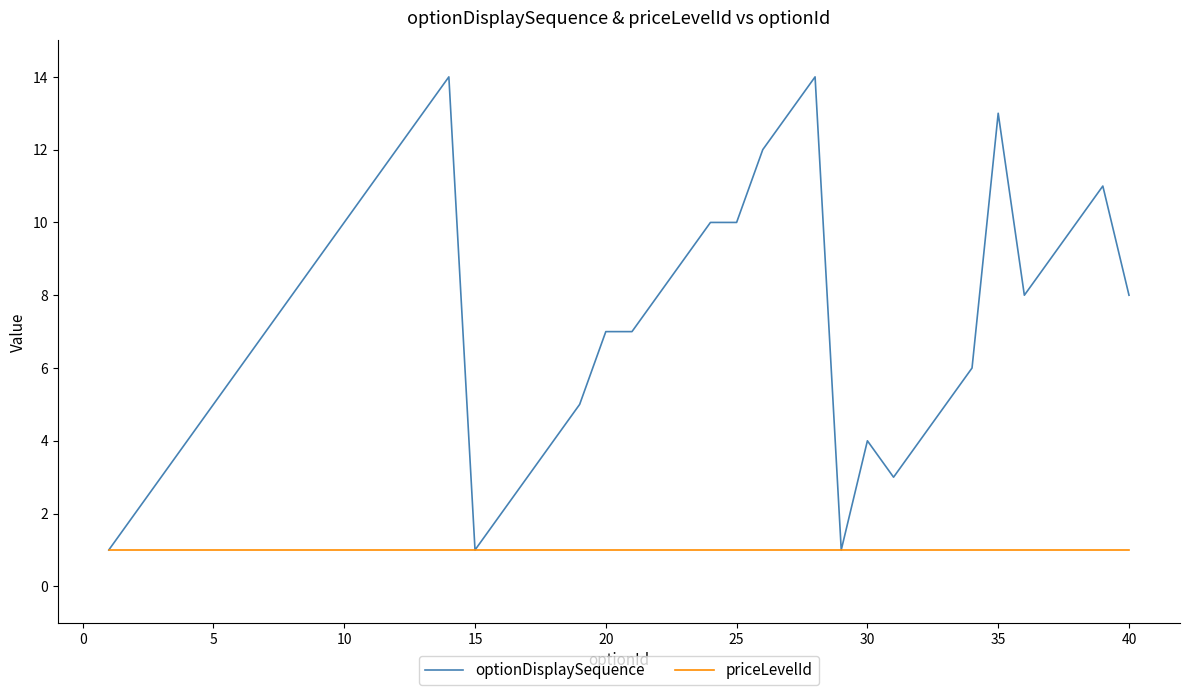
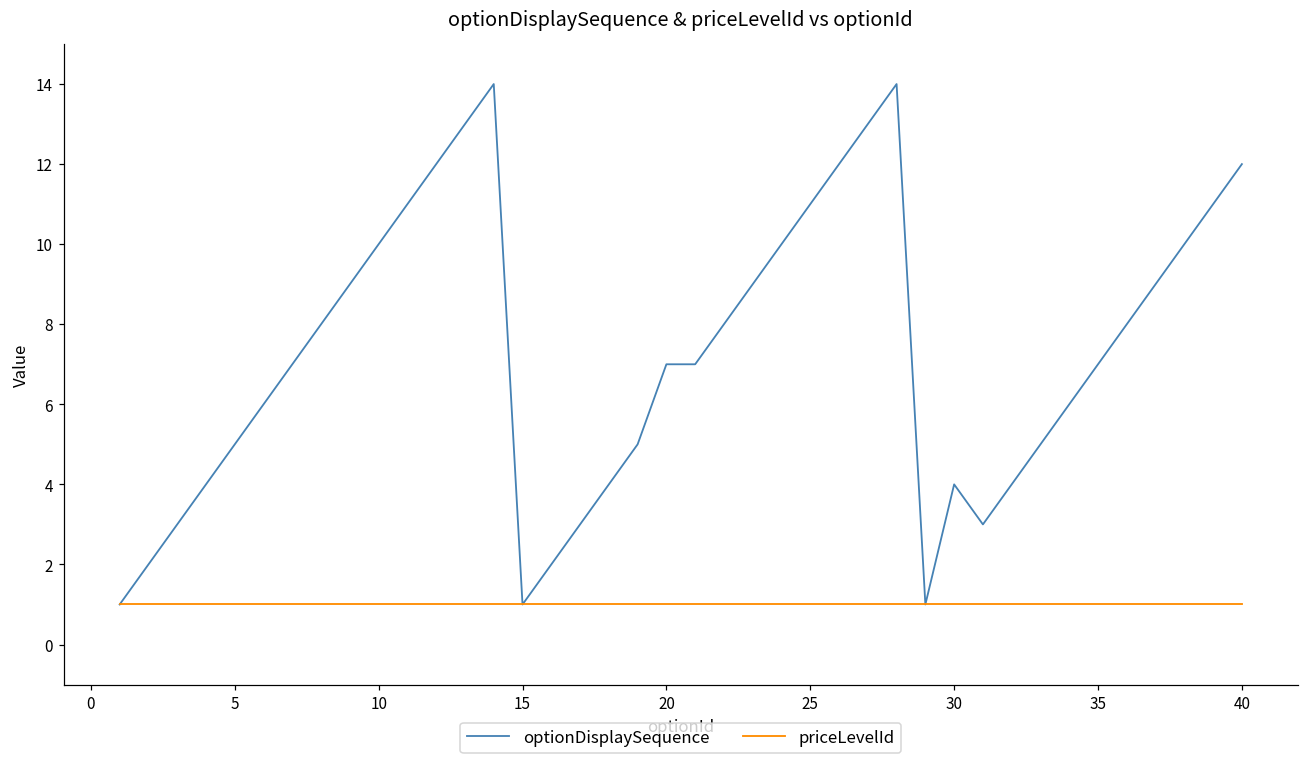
optionDisplaySequence, 25: 10 -> 11
optionDisplaySequence, 35: 13 -> 7
optionDisplaySequence, 40: 8 -> 12
